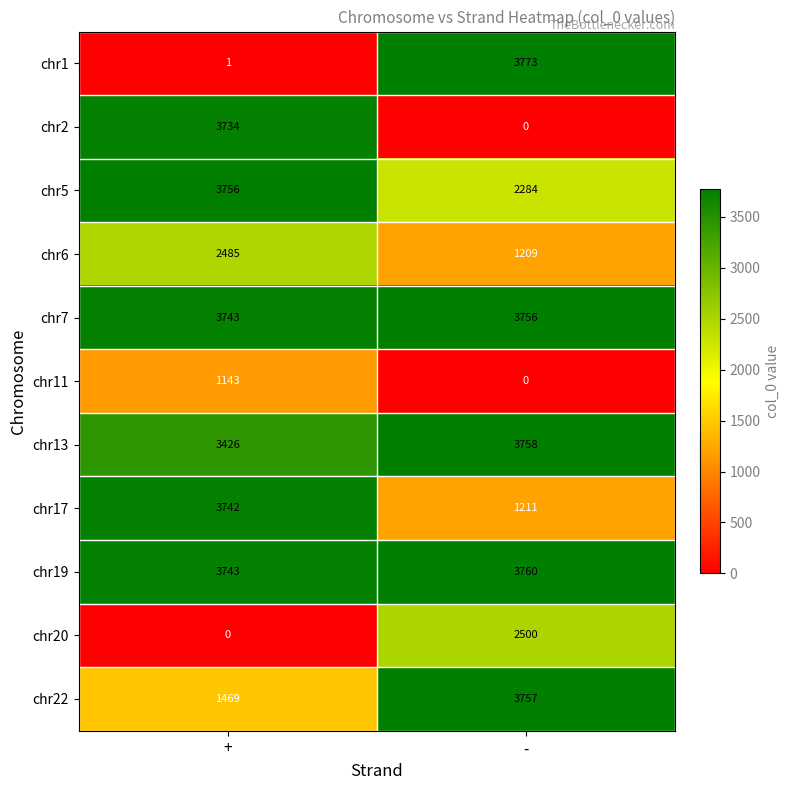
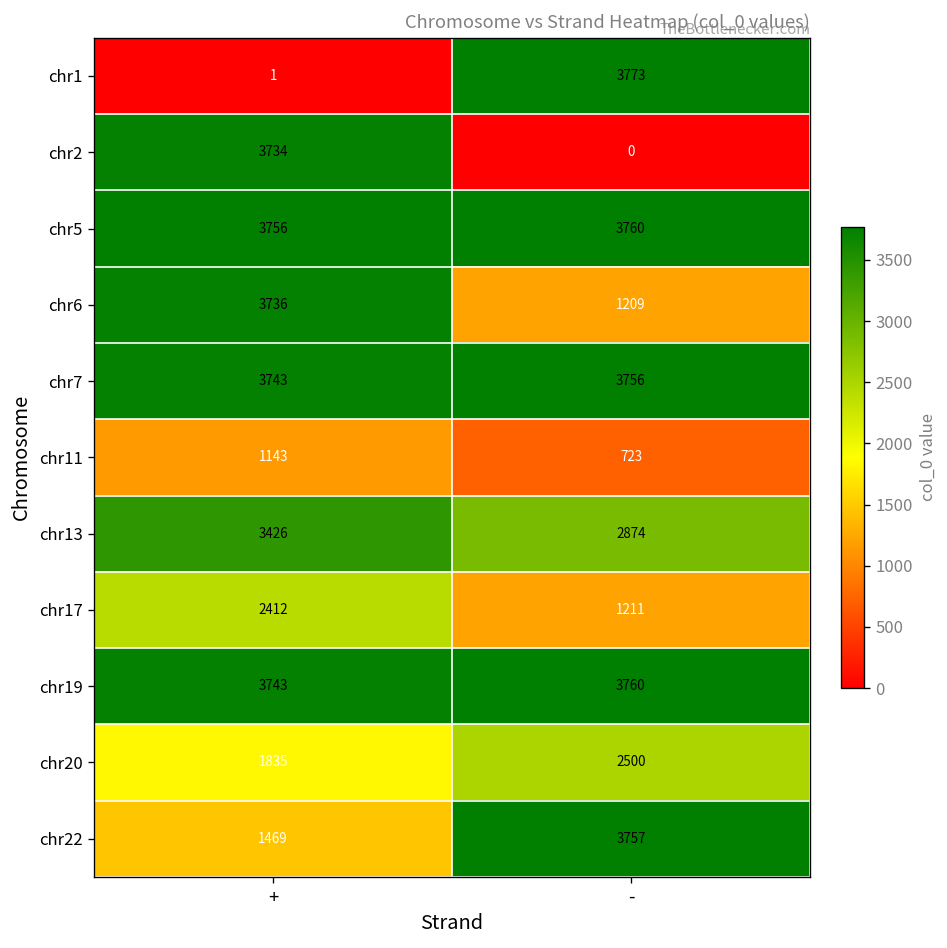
chr5, -: 2284 -> 3760
chr6, +: 2485 -> 3736
chr11, -: 0 -> 723
chr13, -: 3758 -> 2874
chr17, +: 3742 -> 2412
chr20, +: 0 -> 1835
